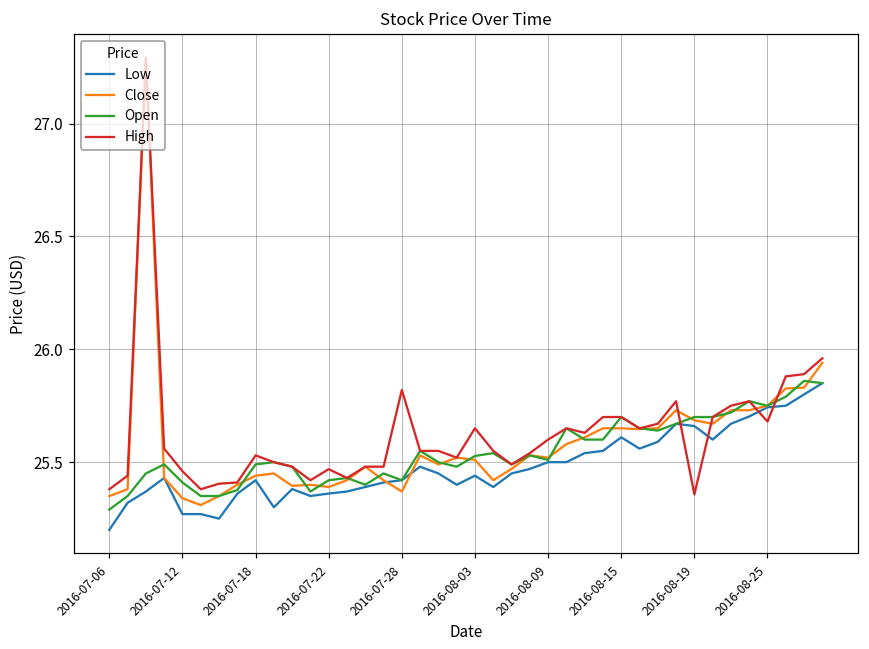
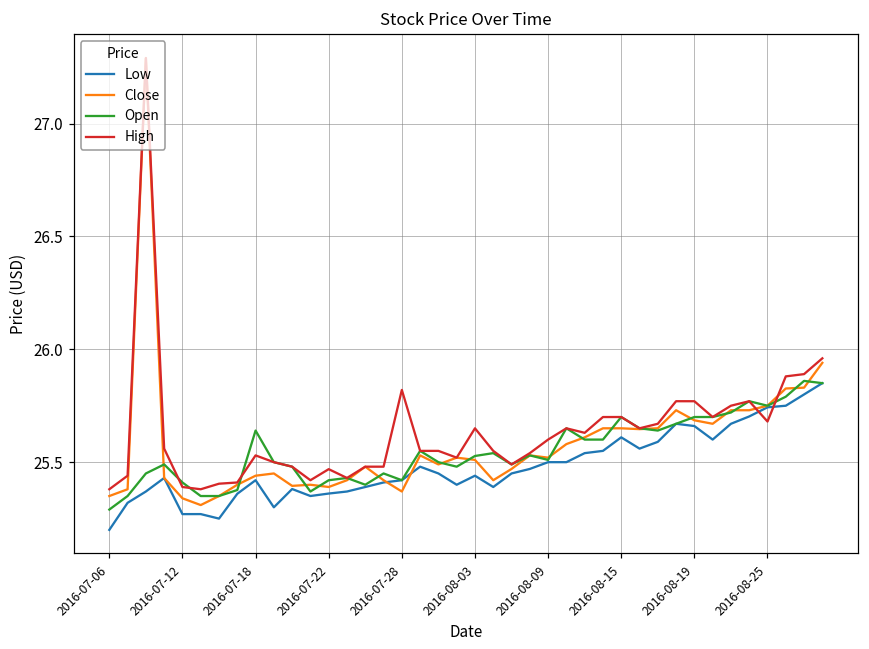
High, 2016-07-12: 25.46 -> 25.39
Open, 2016-07-18: 25.49 -> 25.64
High, 2016-08-19: 25.36 -> 25.77
